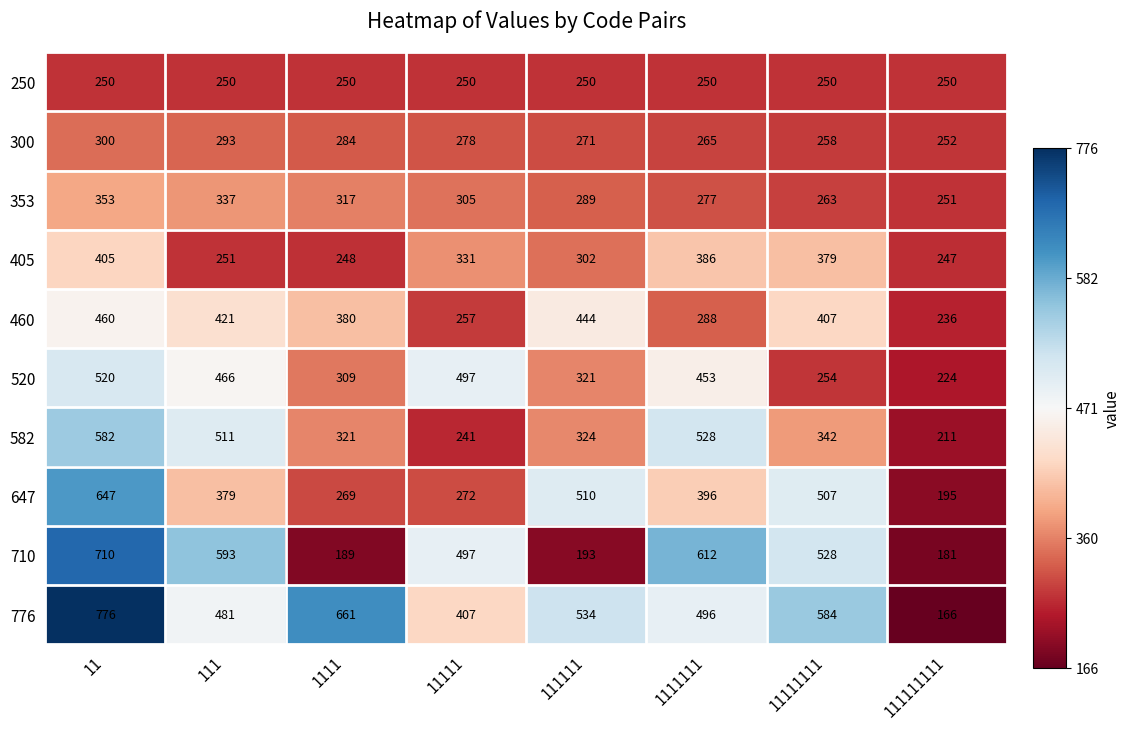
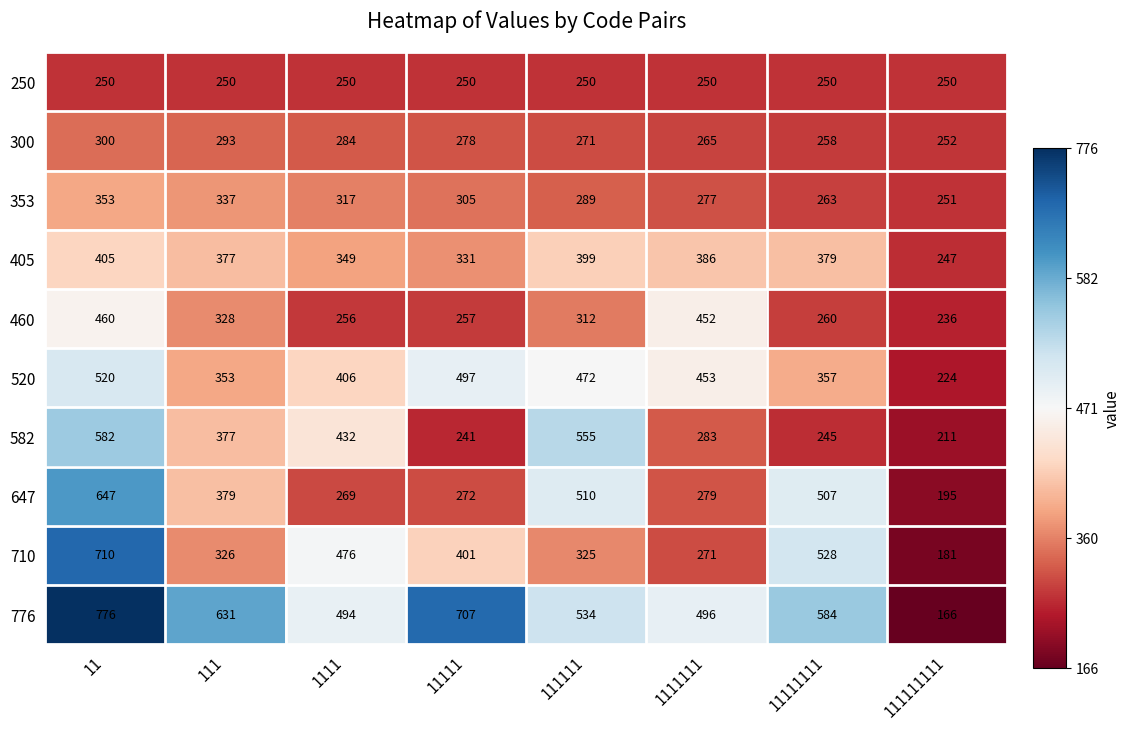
405, 111: 251 -> 377
405, 1111: 248 -> 349
405, 111111: 302 -> 399
460, 111: 421 -> 328
460, 1111: 380 -> 256
460, 111111: 444 -> 312
460, 1111111: 288 -> 452
460, 11111111: 407 -> 260
520, 111: 466 -> 353
520, 1111: 309 -> 406
520, 111111: 321 -> 472
520, 11111111: 254 -> 357
582, 111: 511 -> 377
582, 1111: 321 -> 432
582, 111111: 324 -> 555
582, 1111111: 528 -> 283
582, 11111111: 342 -> 245
647, 1111111: 396 -> 279
710, 111: 593 -> 326
710, 1111: 189 -> 476
710, 11111: 497 -> 401
710, 111111: 193 -> 325
710, 1111111: 612 -> 271
776, 111: 481 -> 631
776, 1111: 661 -> 494
776, 11111: 407 -> 707
